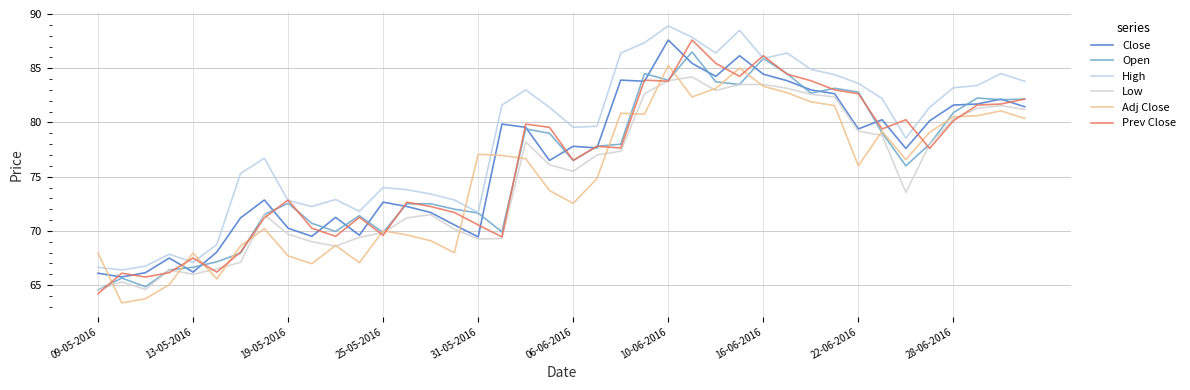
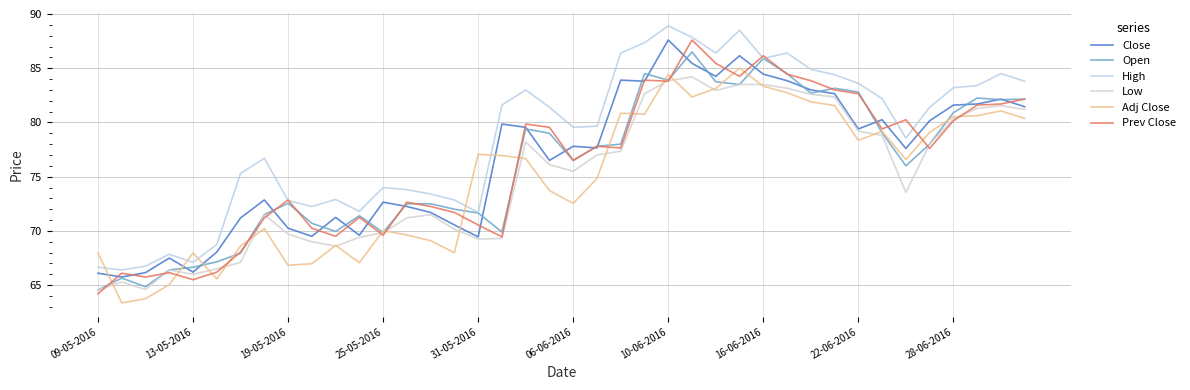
Prev Close, 13-05-2016: 67.5 -> 65.5
Adj Close, 19-05-2016: 67.7 -> 66.8
Adj Close, 10-06-2016: 85.3 -> 84.4
Adj Close, 22-06-2016: 76.0 -> 78.4
